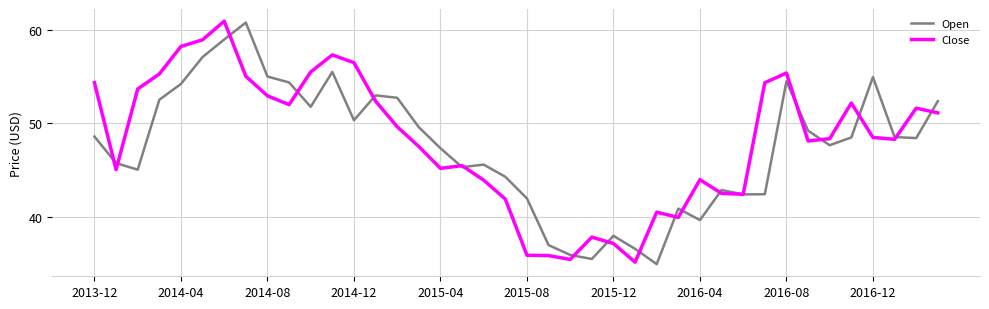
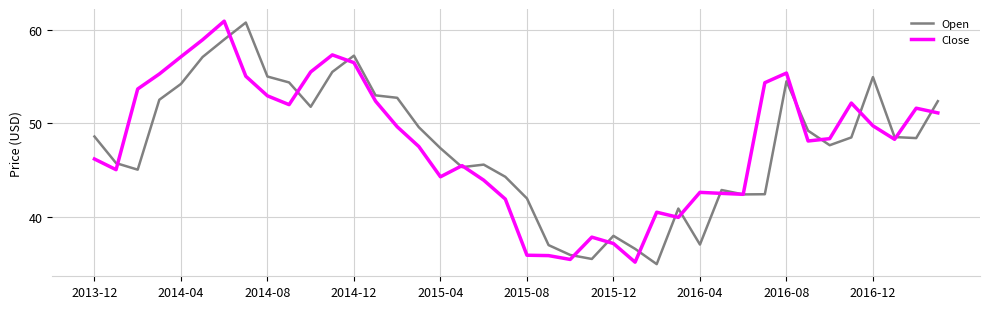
Close, 2013-12: 54 -> 46
Close, 2014-04: 58 -> 57
Open, 2014-12: 50 -> 57
Close, 2015-04: 45 -> 44
Open, 2016-04: 40 -> 37
Close, 2016-04: 44 -> 43
Close, 2016-12: 48 -> 50
